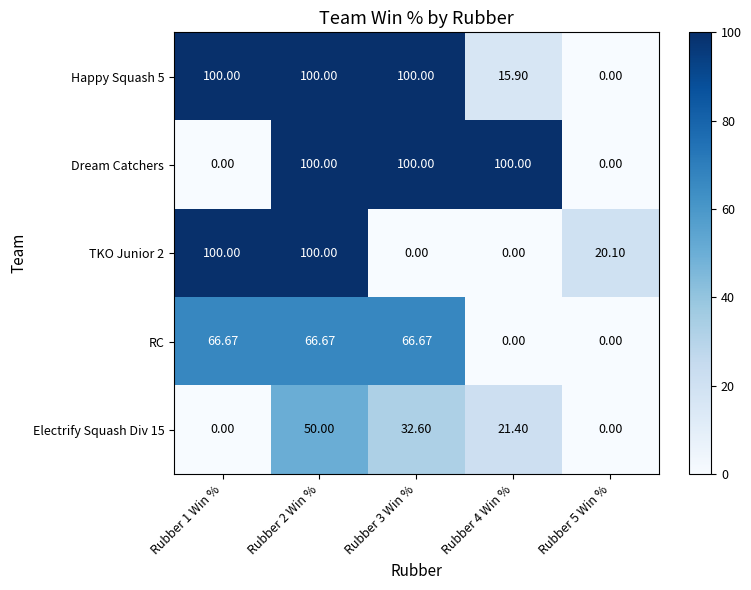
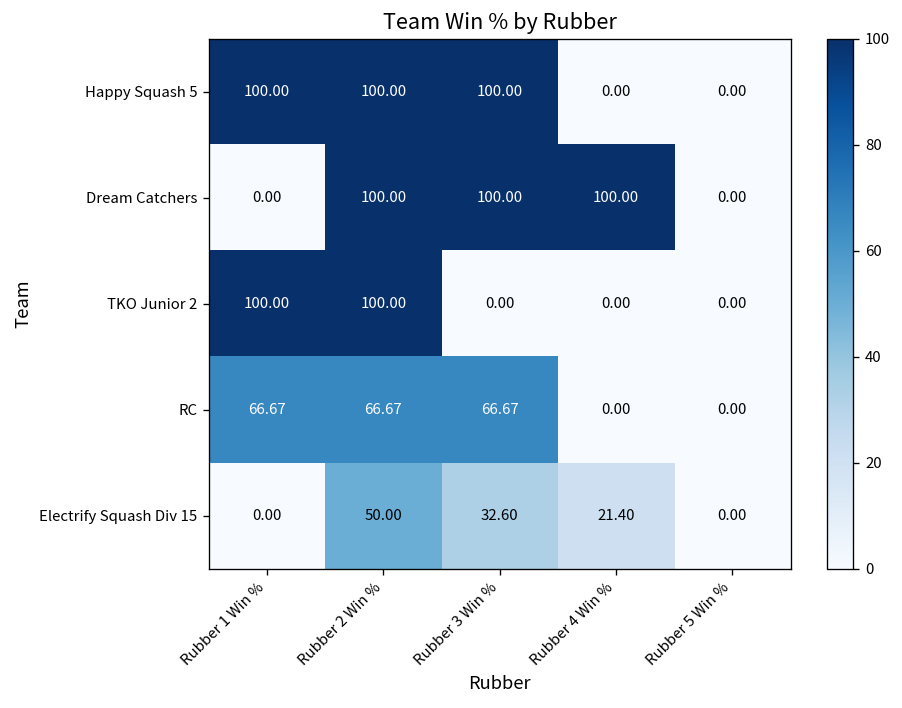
Happy Squash 5, Rubber 4 Win %: 15.90 -> 0.00
TKO Junior 2, Rubber 5 Win %: 20.10 -> 0.00
